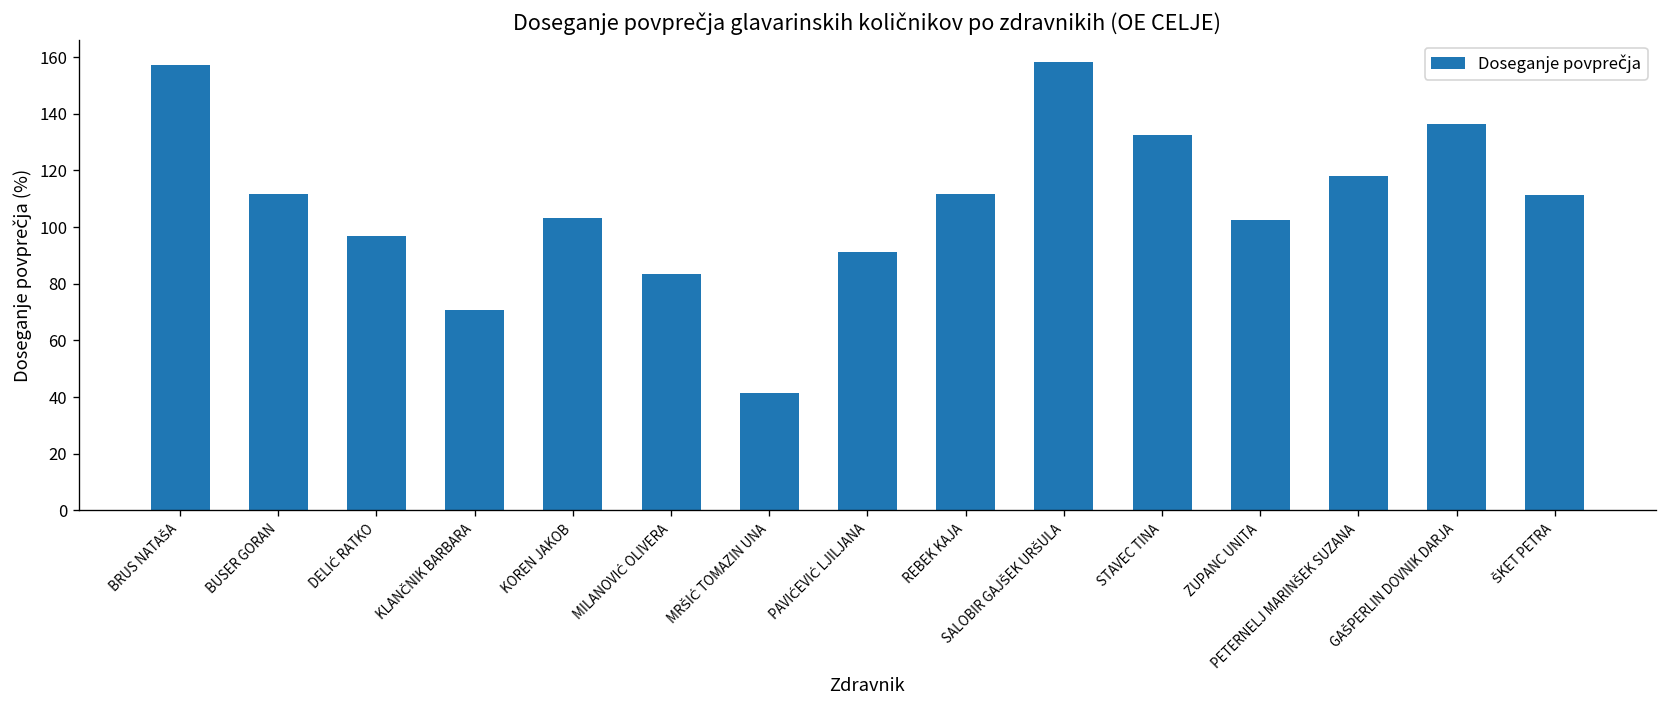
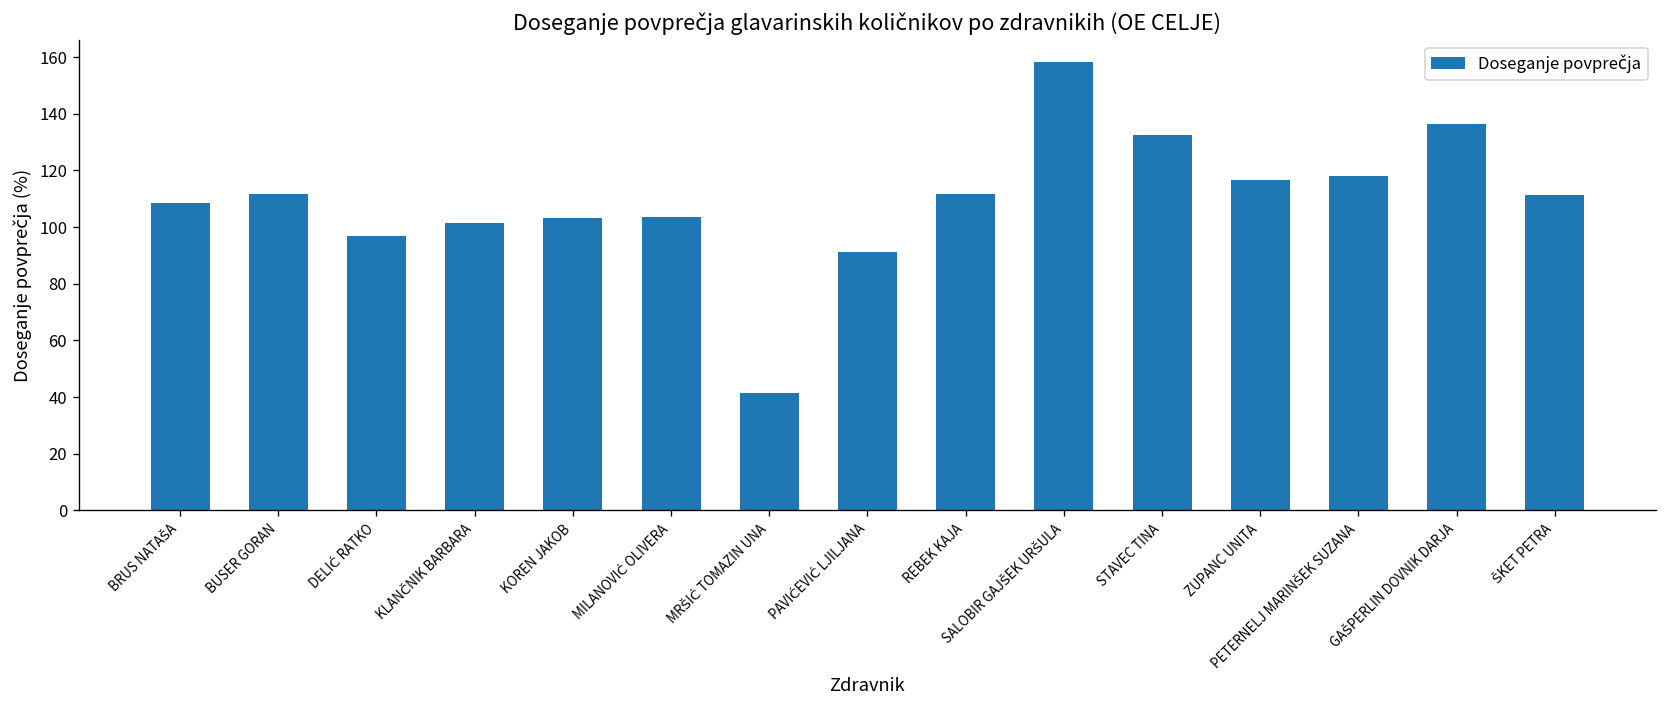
BRUS NATAŠA: 157 -> 109
KLANČNIK BARBARA: 71 -> 101
MILANOVIĆ OLIVERA: 83 -> 103
ZUPANC UNITA: 103 -> 117
